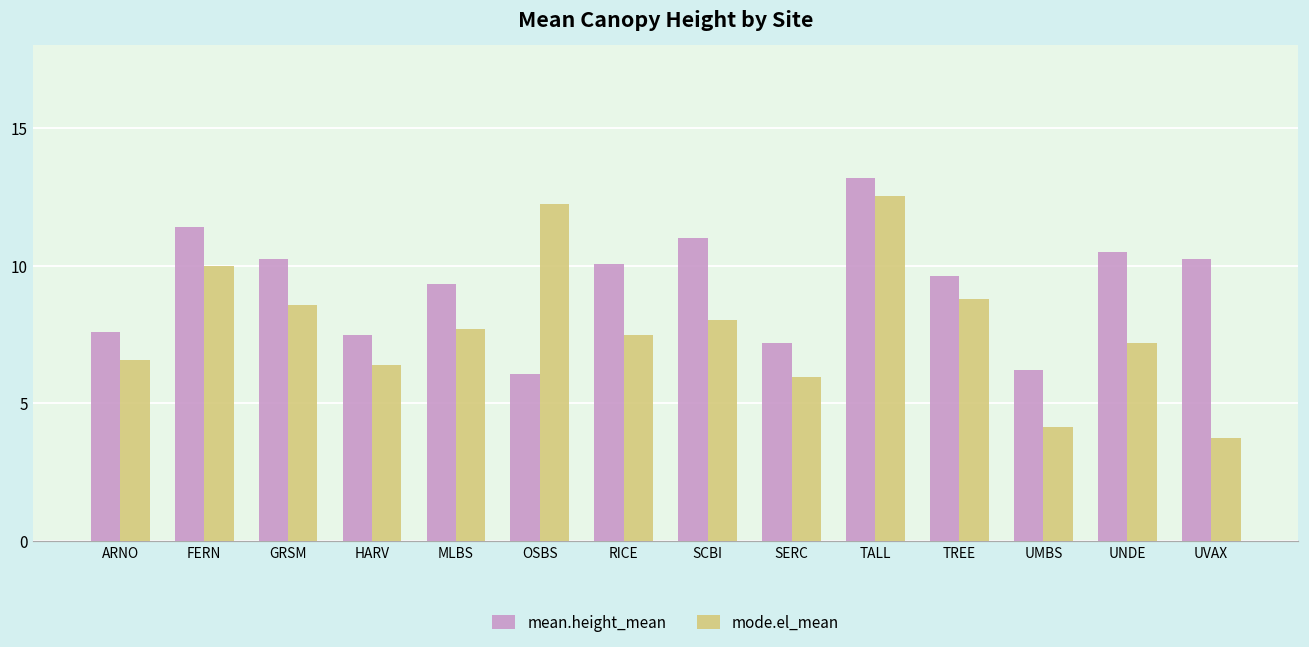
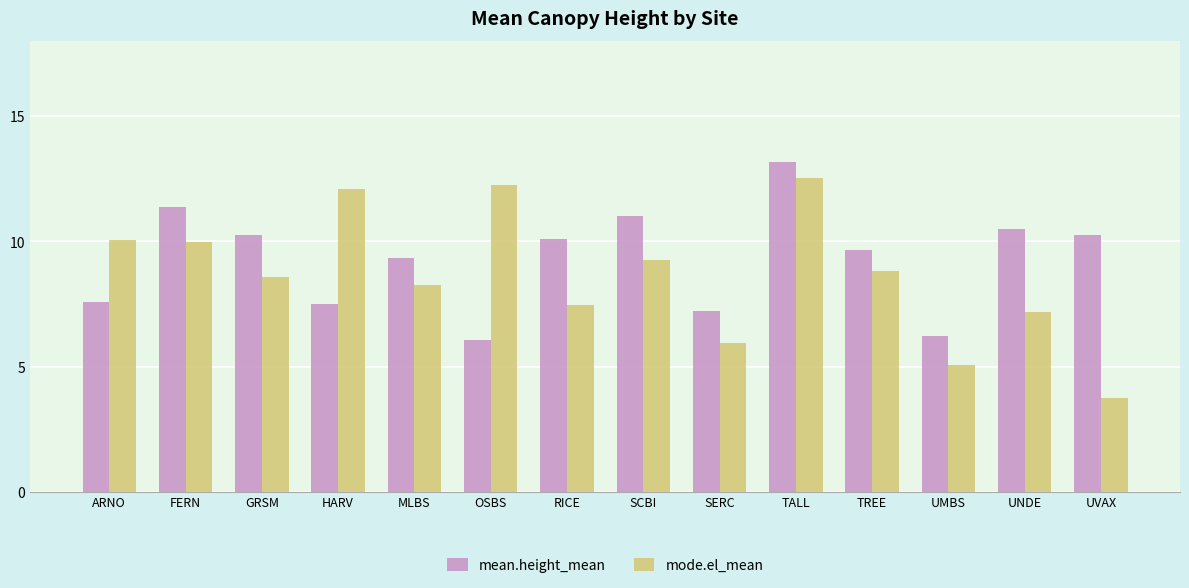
mode.el_mean, ARNO: 6.6 -> 10.1
mode.el_mean, HARV: 6.4 -> 12.1
mode.el_mean, MLBS: 7.7 -> 8.3
mode.el_mean, SCBI: 8.0 -> 9.2
mode.el_mean, UMBS: 4.1 -> 5.1
